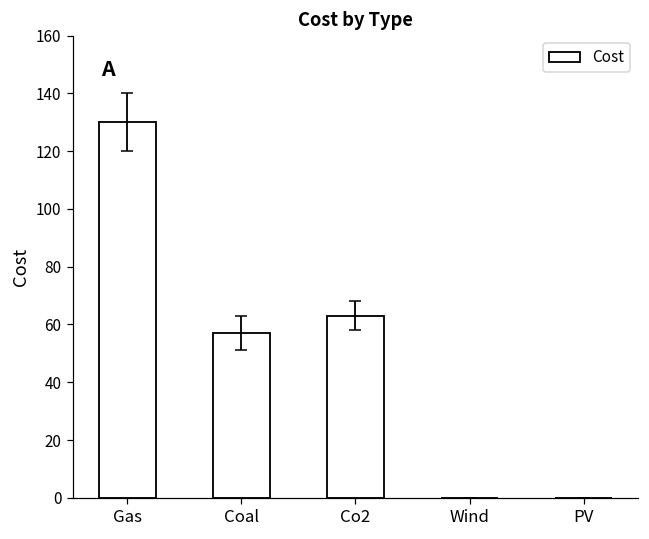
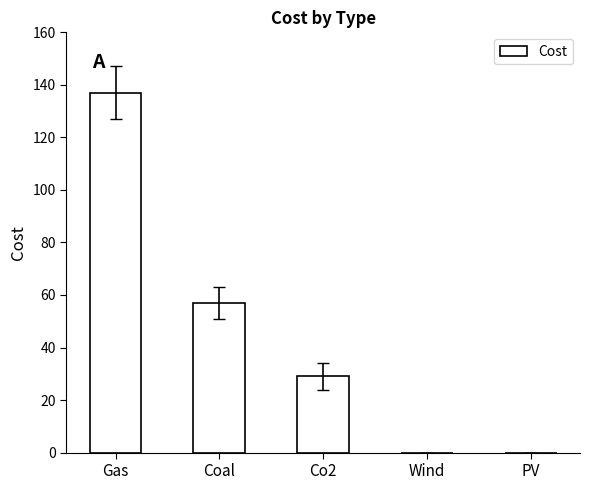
Cost, Gas: 130 -> 137
Cost, Co2: 63 -> 29
